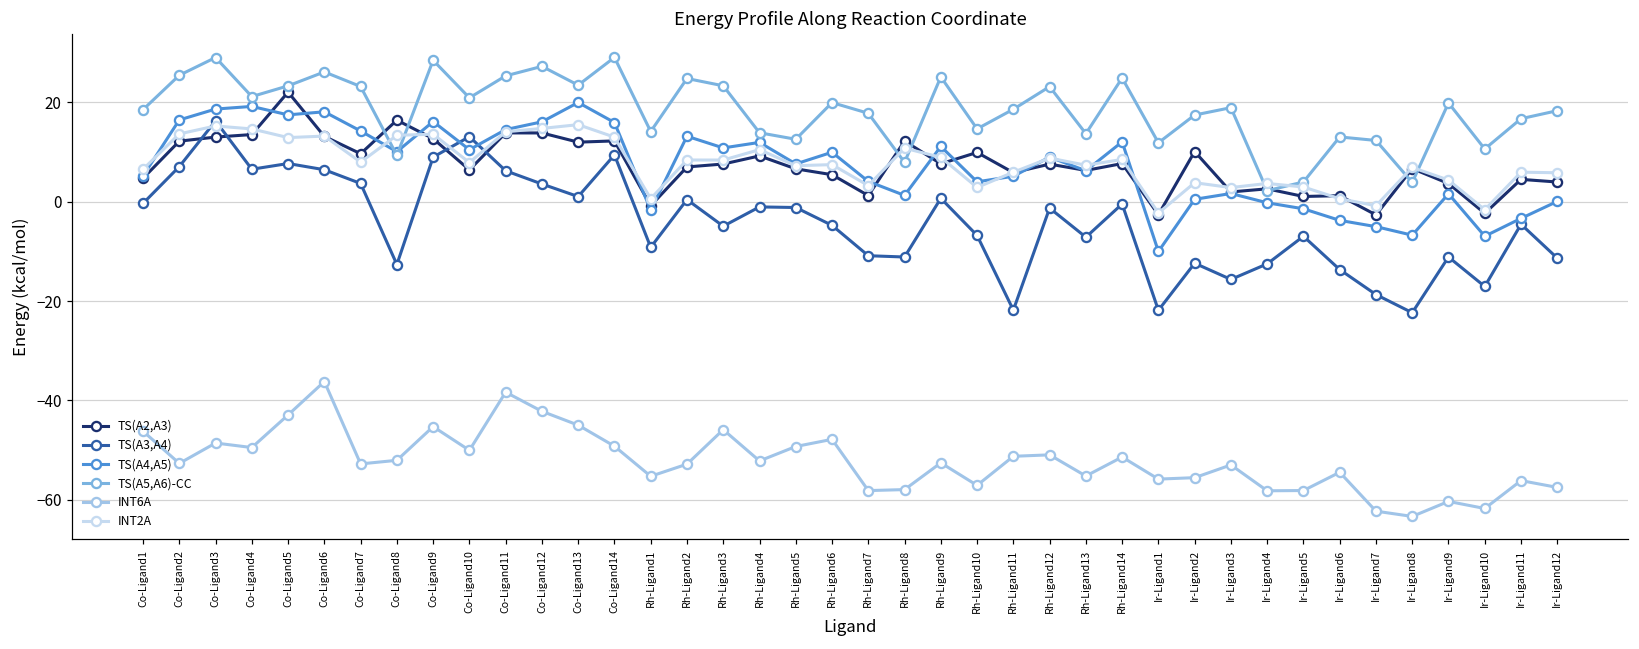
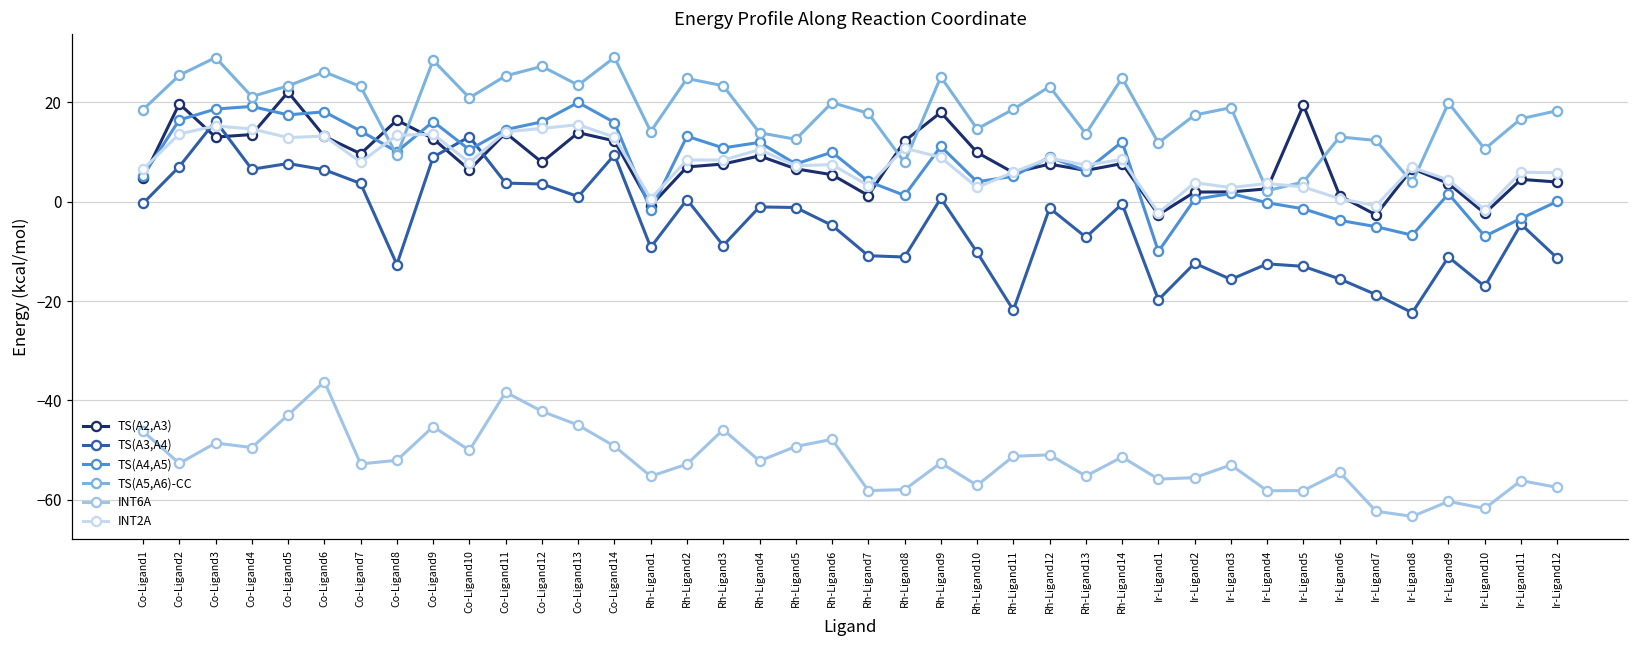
TS(A2,A3), Co-Ligand2: 12 -> 20
TS(A3,A4), Co-Ligand11: 6 -> 4
TS(A2,A3), Co-Ligand12: 14 -> 8
TS(A2,A3), Co-Ligand13: 12 -> 14
TS(A3,A4), Rh-Ligand3: -5 -> -9
TS(A2,A3), Rh-Ligand9: 8 -> 18
TS(A3,A4), Rh-Ligand10: -7 -> -10
TS(A3,A4), Ir-Ligand1: -22 -> -20
TS(A2,A3), Ir-Ligand2: 10 -> 2
TS(A2,A3), Ir-Ligand5: 1 -> 19
TS(A3,A4), Ir-Ligand5: -7 -> -13
TS(A3,A4), Ir-Ligand6: -14 -> -16
